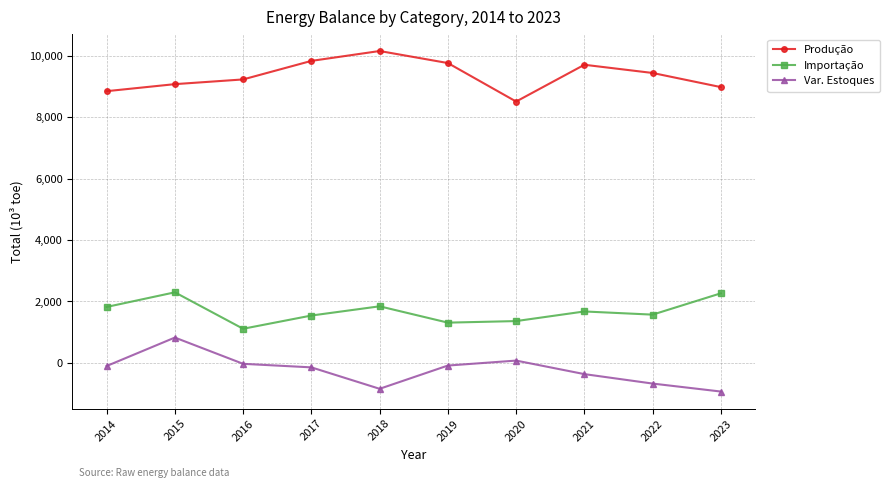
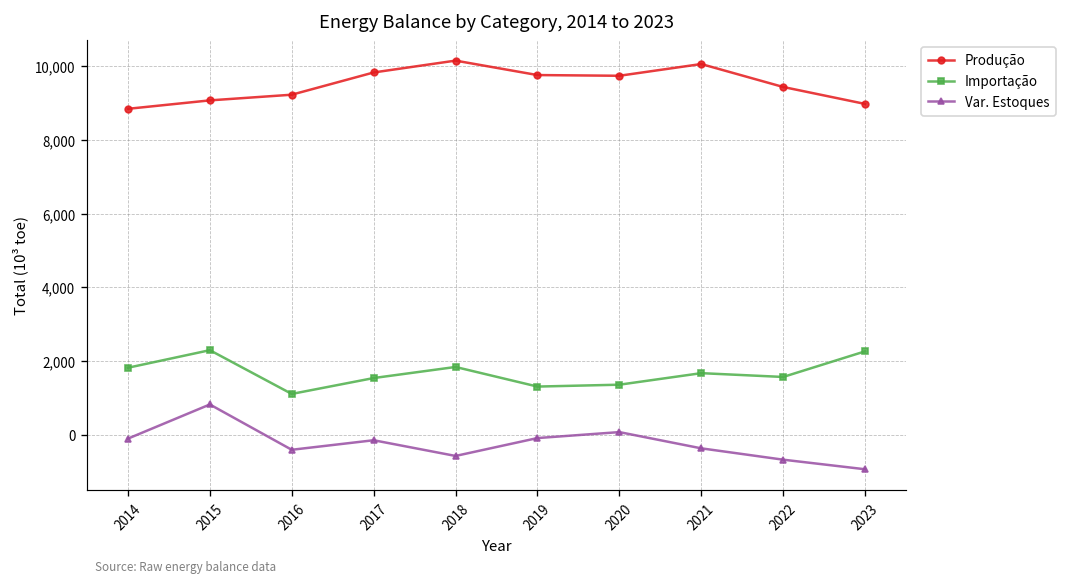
Var. Estoques, 2016: 0 -> -400
Var. Estoques, 2018: -800 -> -600
Produção, 2020: 8,500 -> 9,700
Produção, 2021: 9,700 -> 10,100
